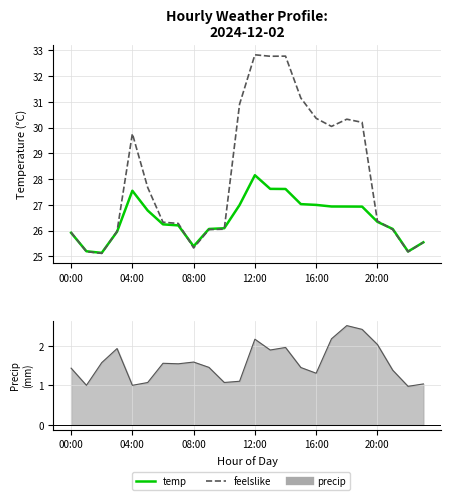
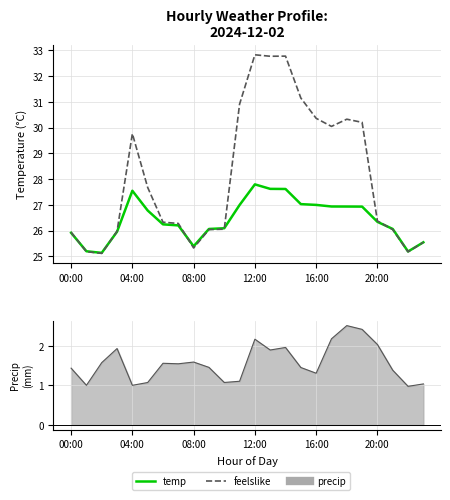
Hourly Weather Profile: 2024-12-02, temp, 12:00: 28.2 -> 27.8
